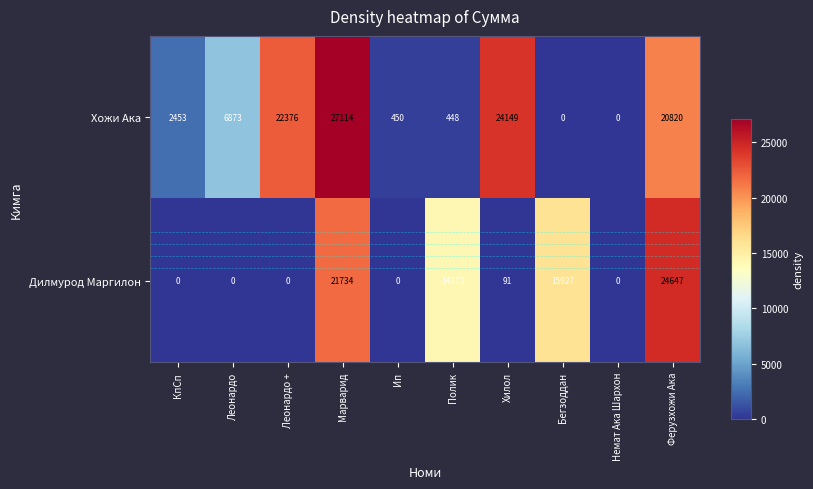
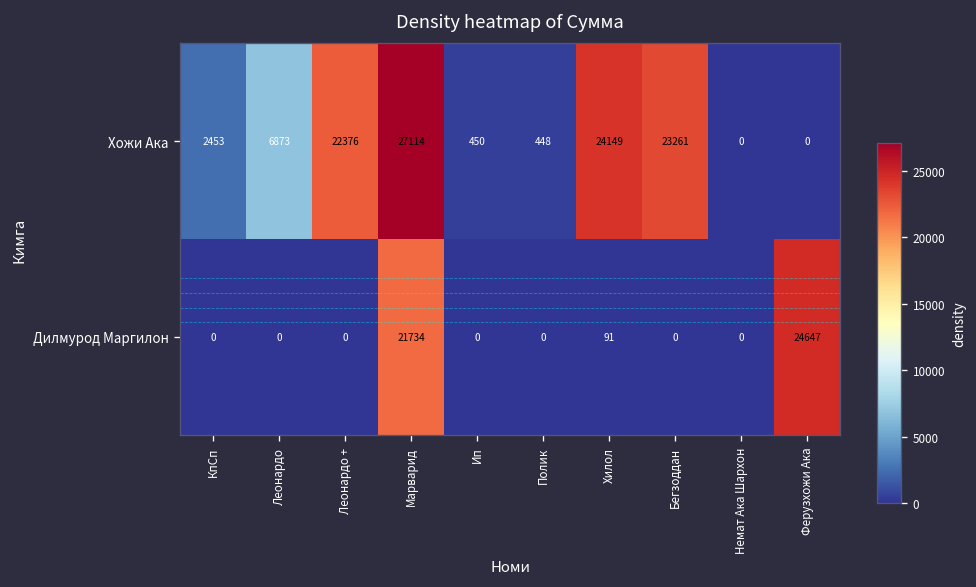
Хожи Ака, Бегзоддан: 0 -> 23261
Хожи Ака, Ферузхожи Ака: 20820 -> 0
Дилмурод Маргилон, Полик: 14272 -> 0
Дилмурод Маргилон, Бегзоддан: 15927 -> 0
